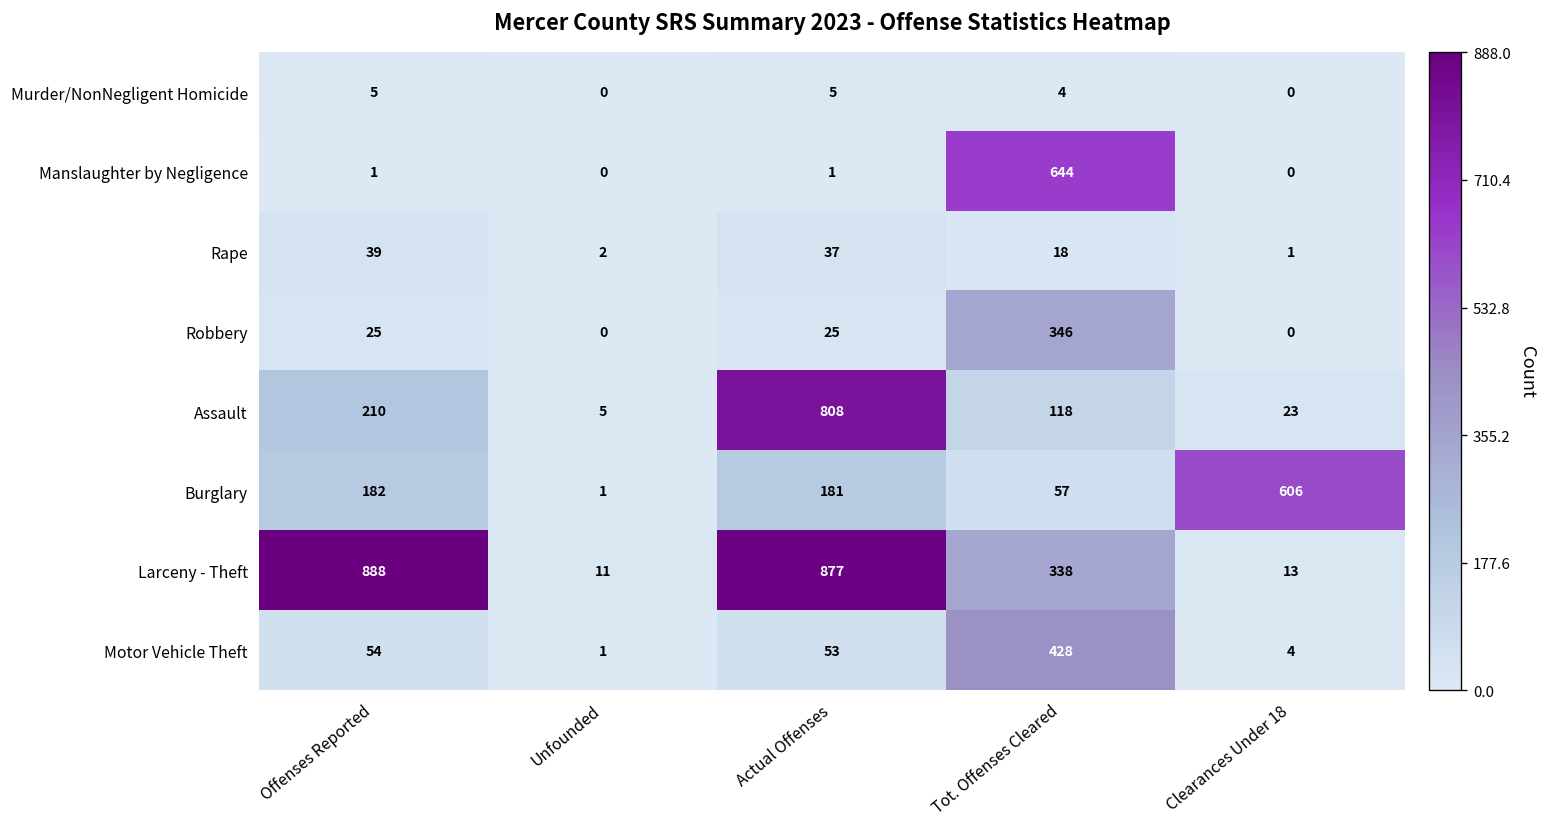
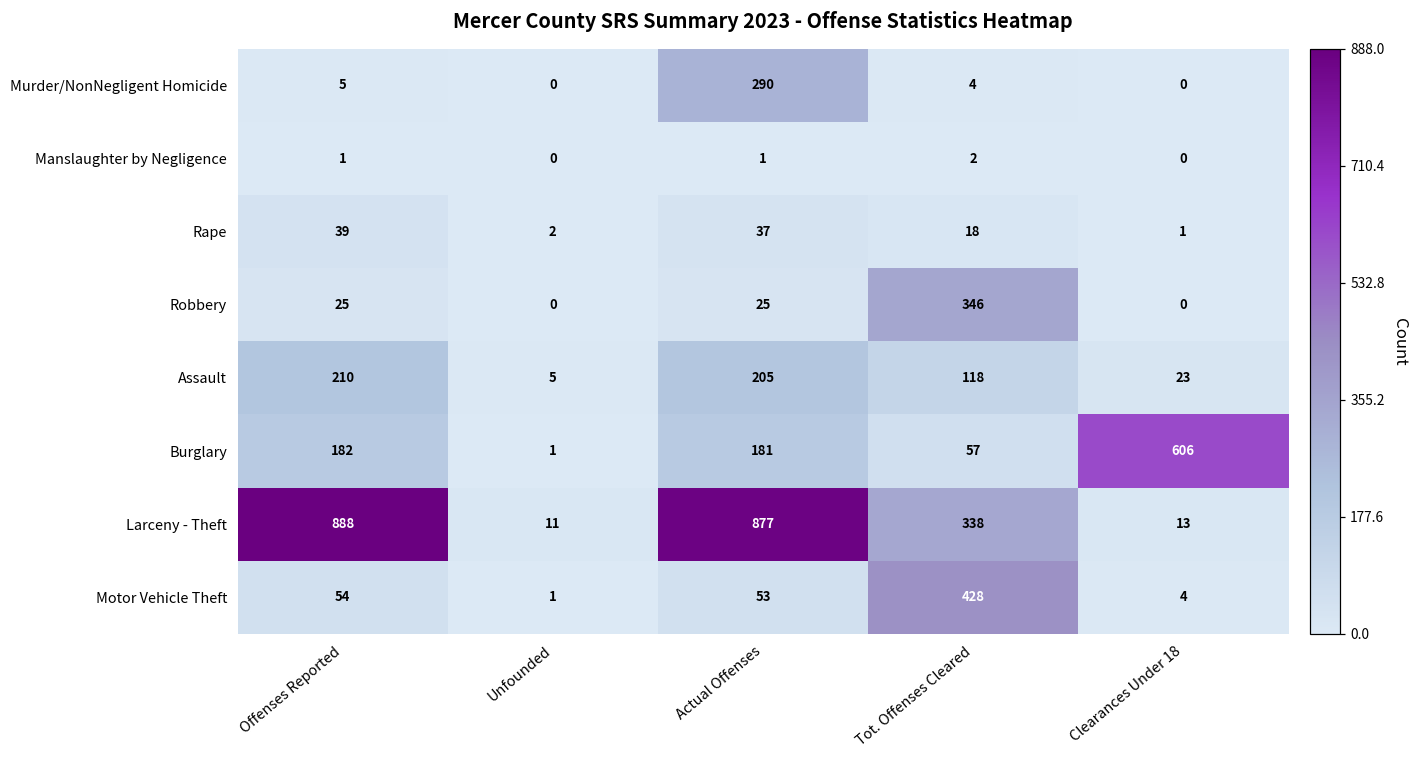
Murder/NonNegligent Homicide, Actual Offenses: 5 -> 290
Manslaughter by Negligence, Tot. Offenses Cleared: 644 -> 2
Assault, Actual Offenses: 808 -> 205
